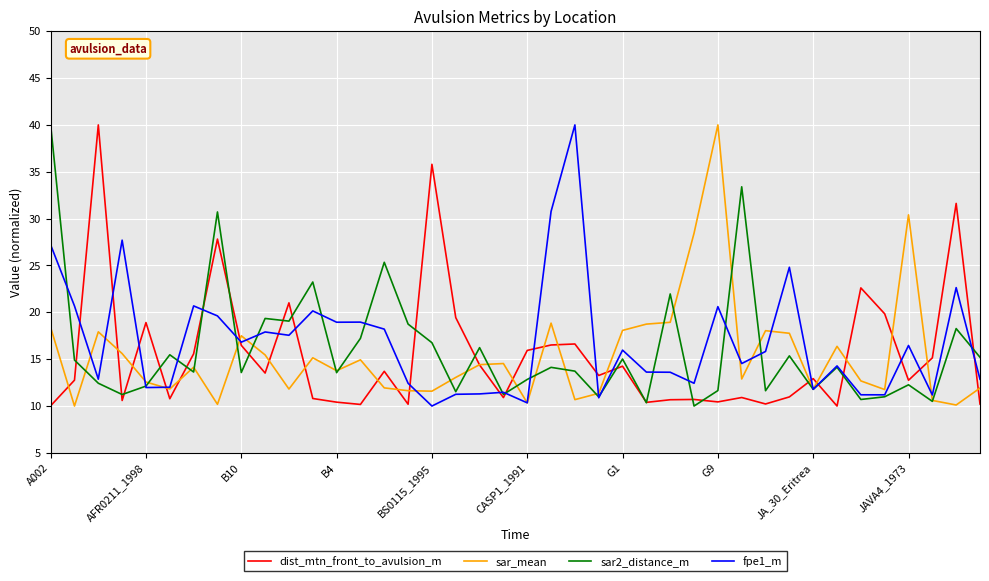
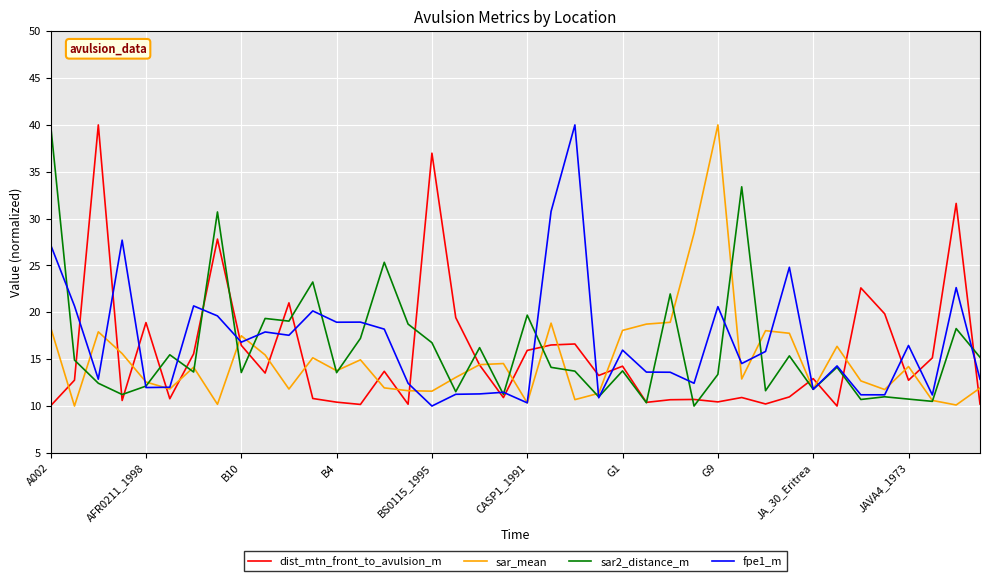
dist_mtn_front_to_avulsion_m, BS0115_1995: 36 -> 37
sar2_distance_m, CASP1_1991: 13 -> 20
sar2_distance_m, G1: 15 -> 14
sar2_distance_m, G9: 12 -> 13
sar_mean, JAVA4_1973: 30 -> 14
sar2_distance_m, JAVA4_1973: 12 -> 11
